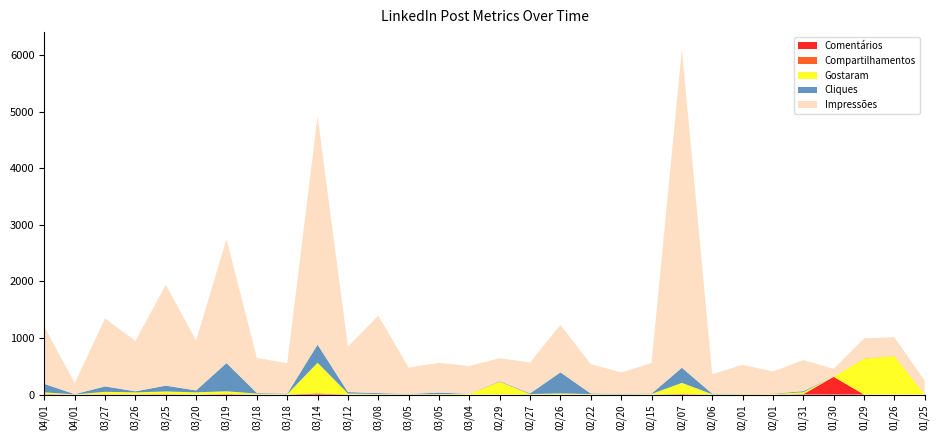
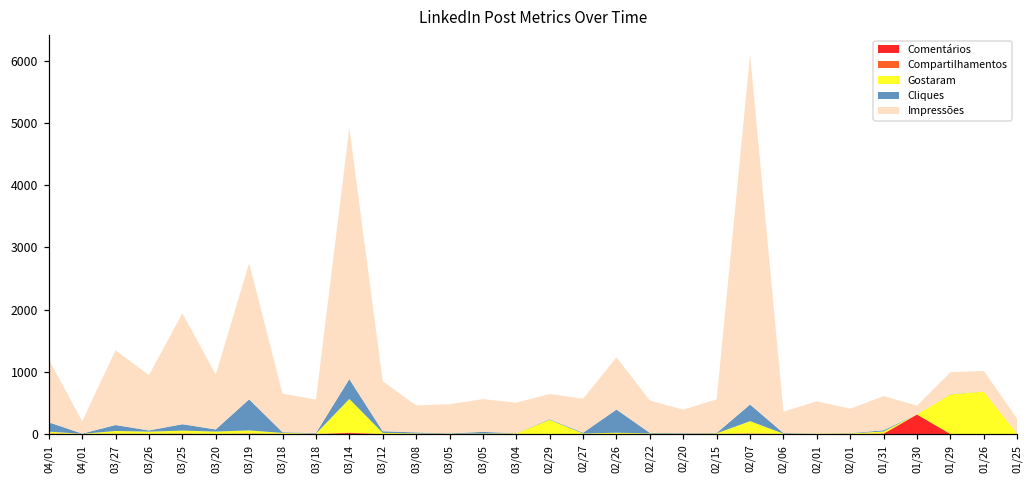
Impressões, 03/08: 1400 -> 400
